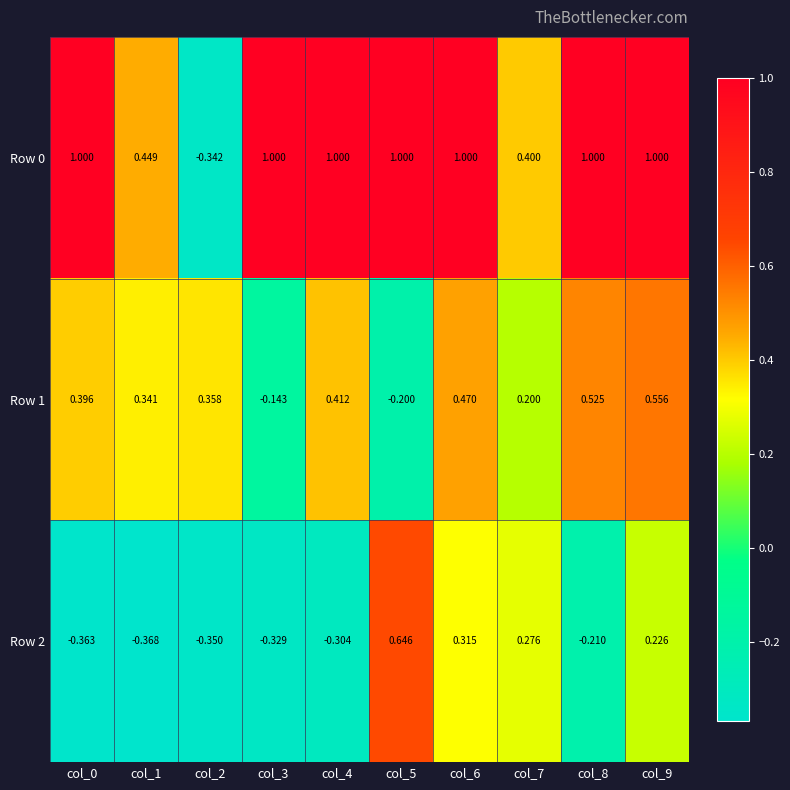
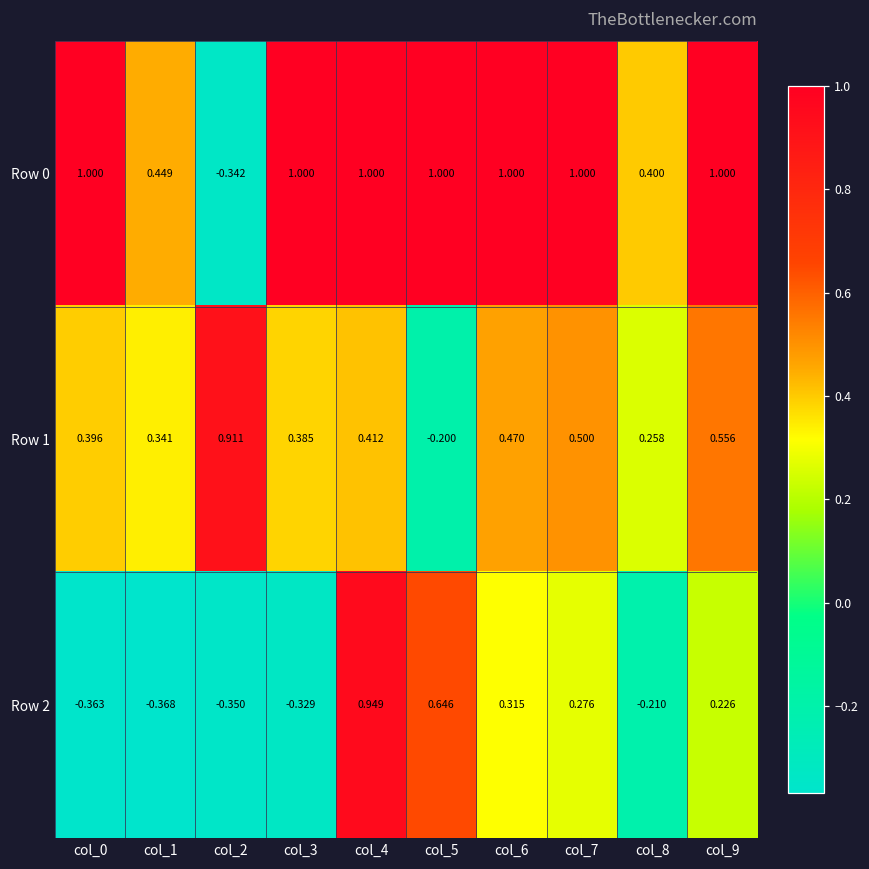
Row 0, col_7: 0.400 -> 1.000
Row 0, col_8: 1.000 -> 0.400
Row 1, col_2: 0.358 -> 0.911
Row 1, col_3: -0.143 -> 0.385
Row 1, col_7: 0.200 -> 0.500
Row 1, col_8: 0.525 -> 0.258
Row 2, col_4: -0.304 -> 0.949
